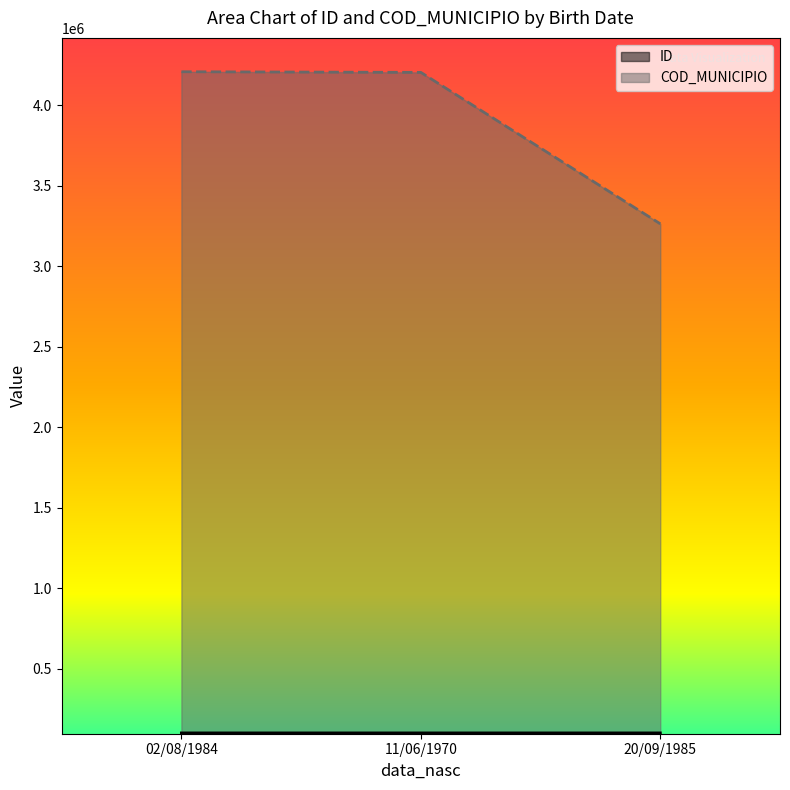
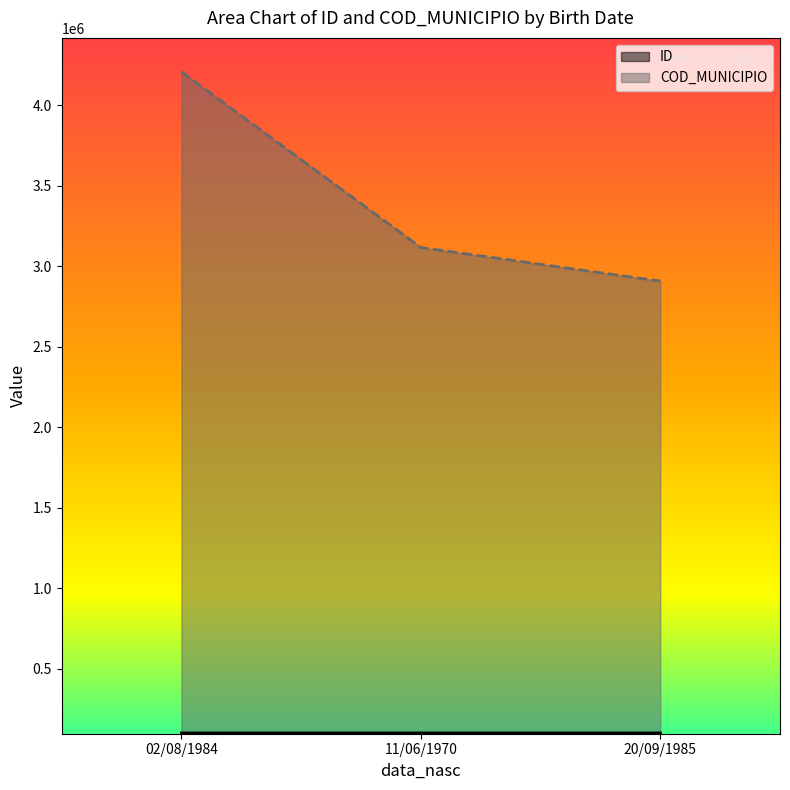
COD_MUNICIPIO, 11/06/1970: 4210000 -> 3120000
COD_MUNICIPIO, 20/09/1985: 3260000 -> 2910000
